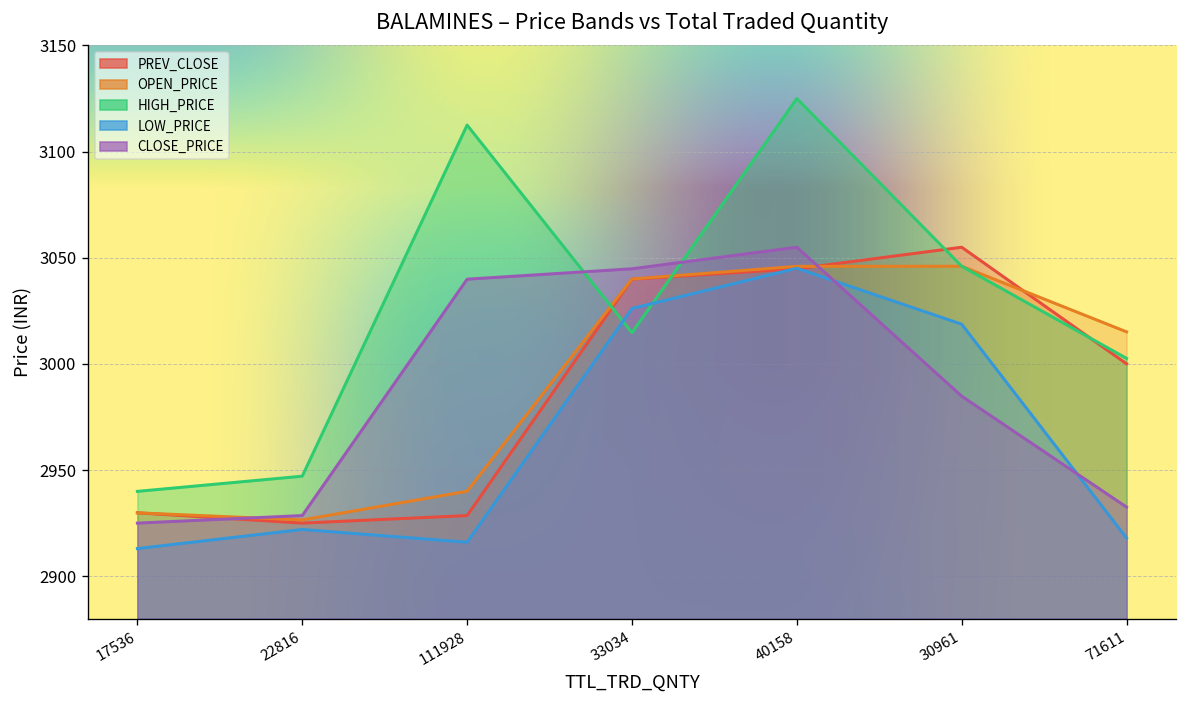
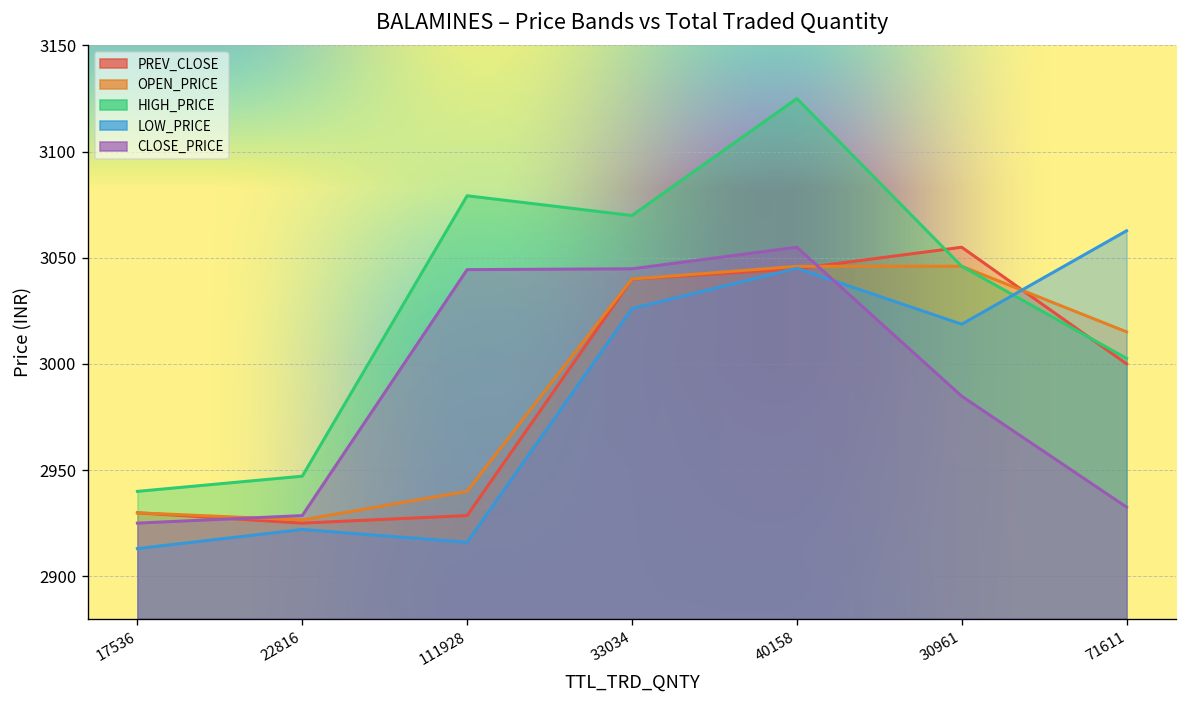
HIGH_PRICE, 111928: 3113 -> 3079
CLOSE_PRICE, 111928: 3040 -> 3044
HIGH_PRICE, 33034: 3015 -> 3070
LOW_PRICE, 71611: 2918 -> 3063
